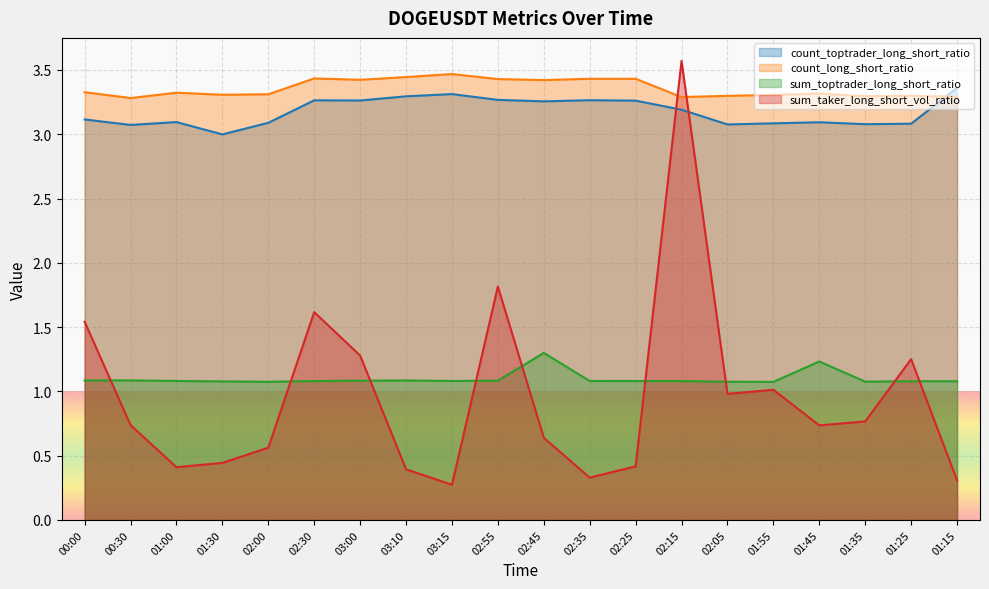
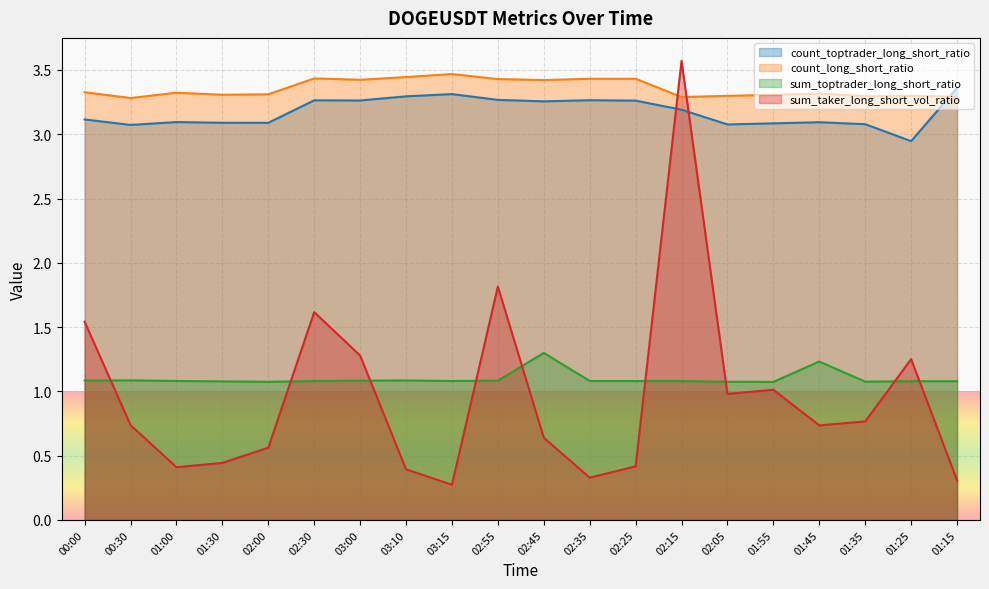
count_toptrader_long_short_ratio, 01:30: 3.00 -> 3.09
count_toptrader_long_short_ratio, 01:25: 3.08 -> 2.95
